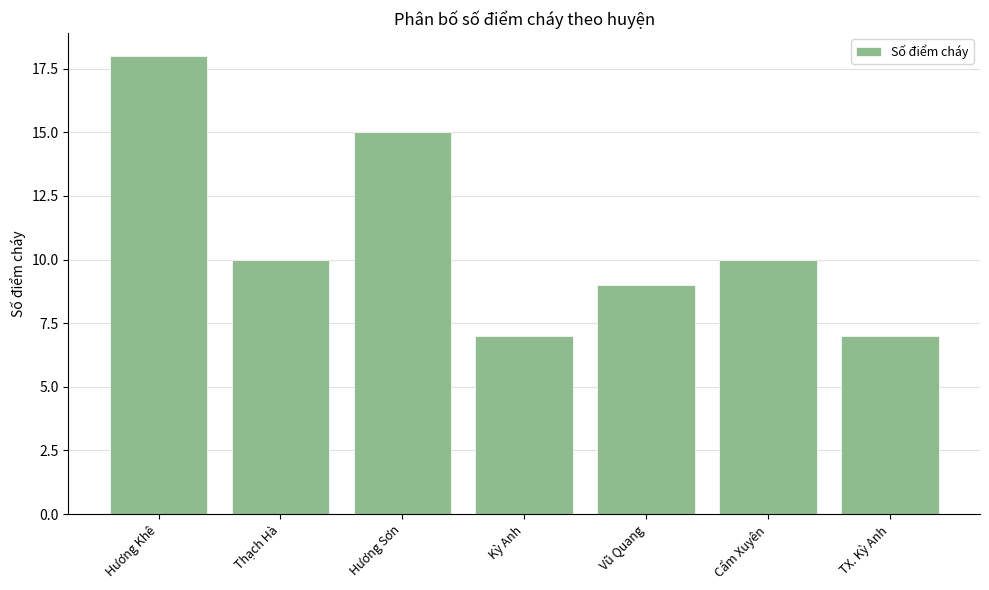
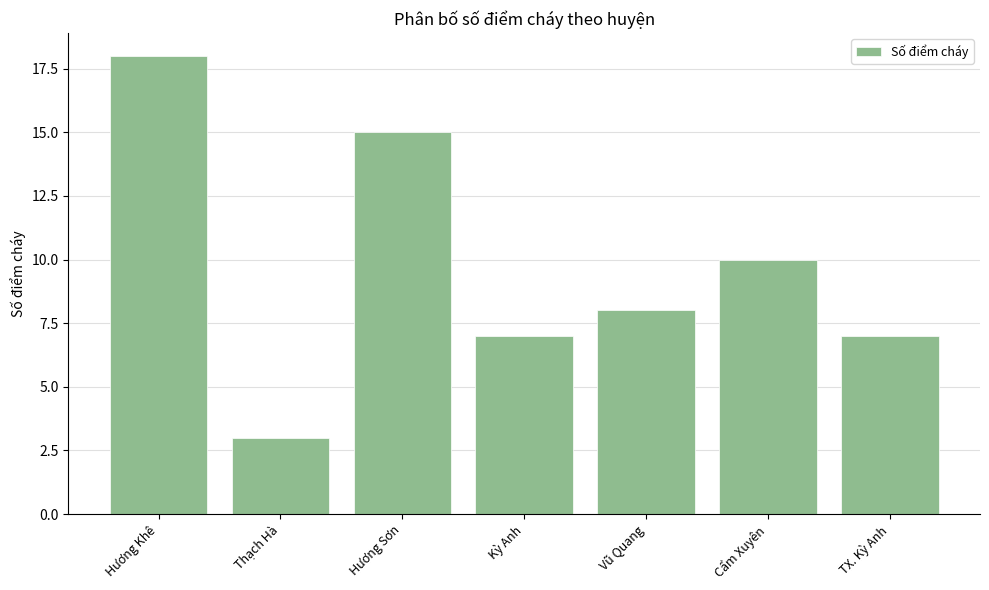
Thạch Hà: 10 -> 3
Vũ Quang: 9 -> 8
